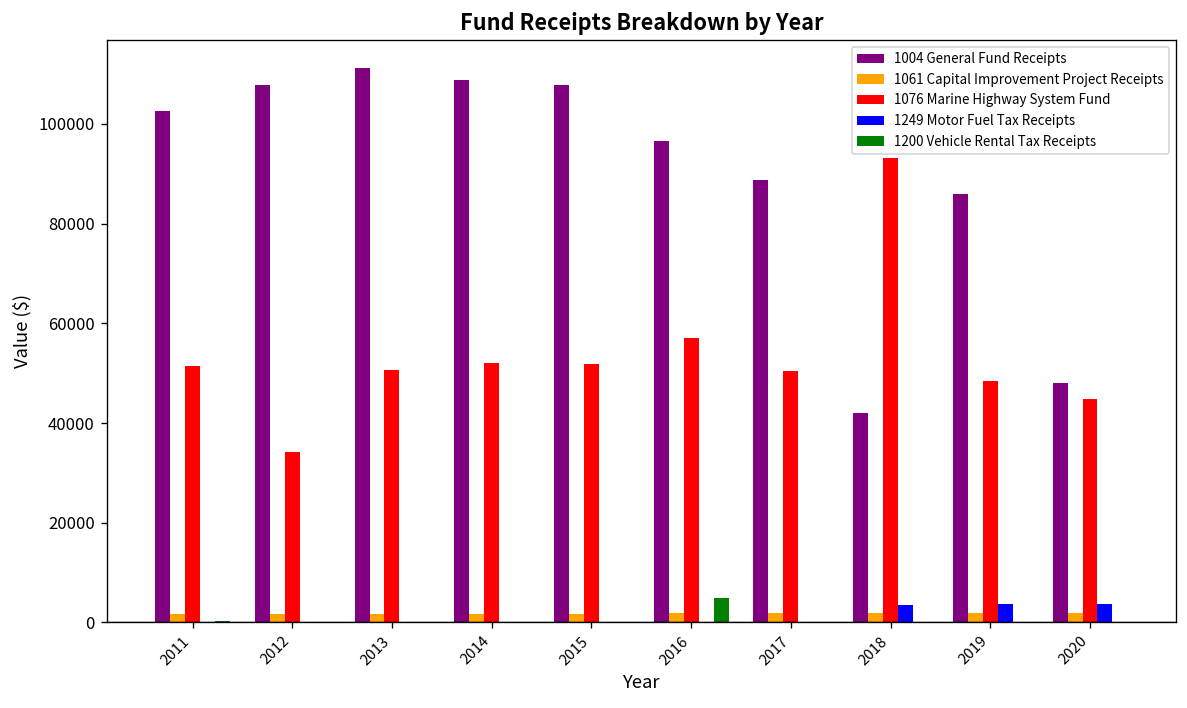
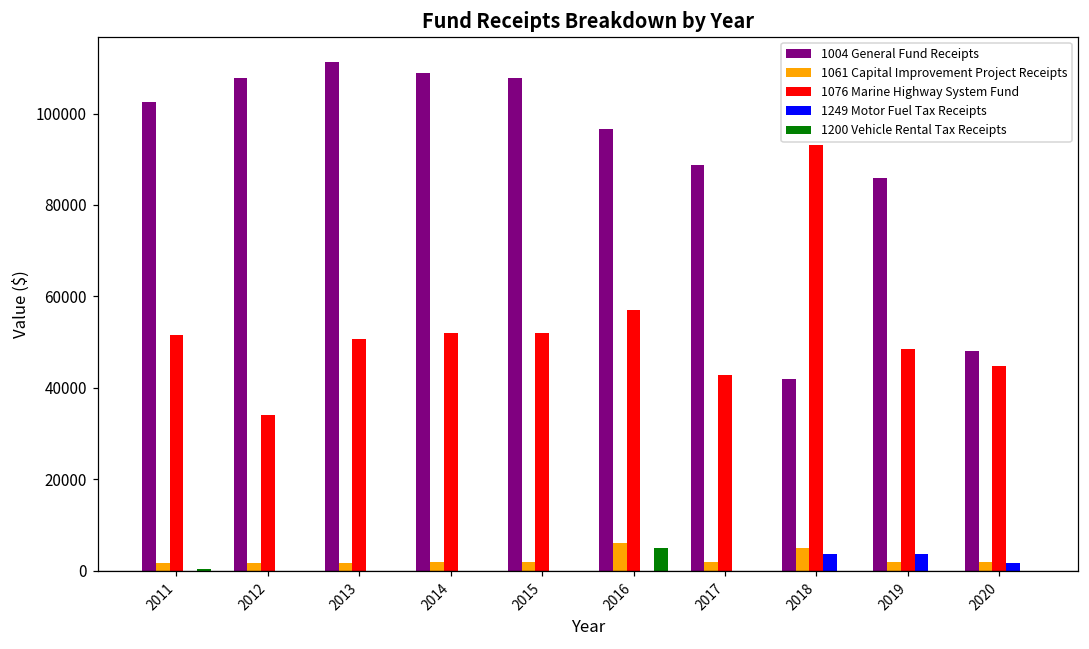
1061 Capital Improvement Project Receipts, 2016: 2000 -> 6000
1076 Marine Highway System Fund, 2017: 50000 -> 43000
1061 Capital Improvement Project Receipts, 2018: 2000 -> 5000
1249 Motor Fuel Tax Receipts, 2020: 4000 -> 2000
